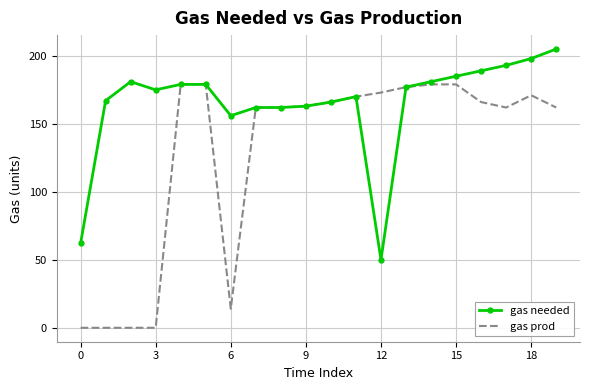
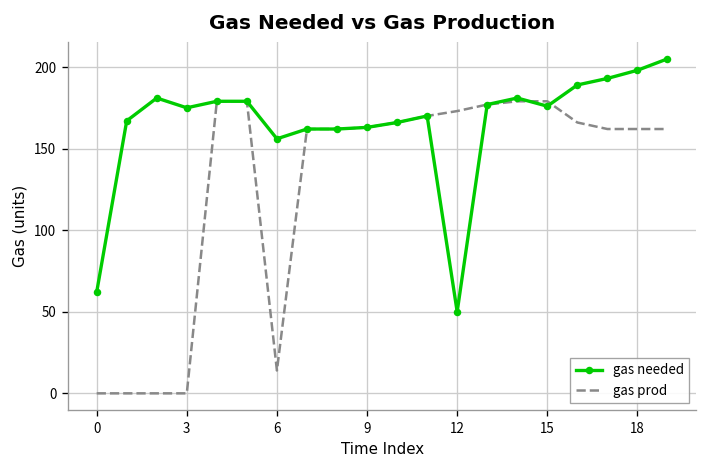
gas needed, 15: 185 -> 176
gas prod, 18: 171 -> 162
